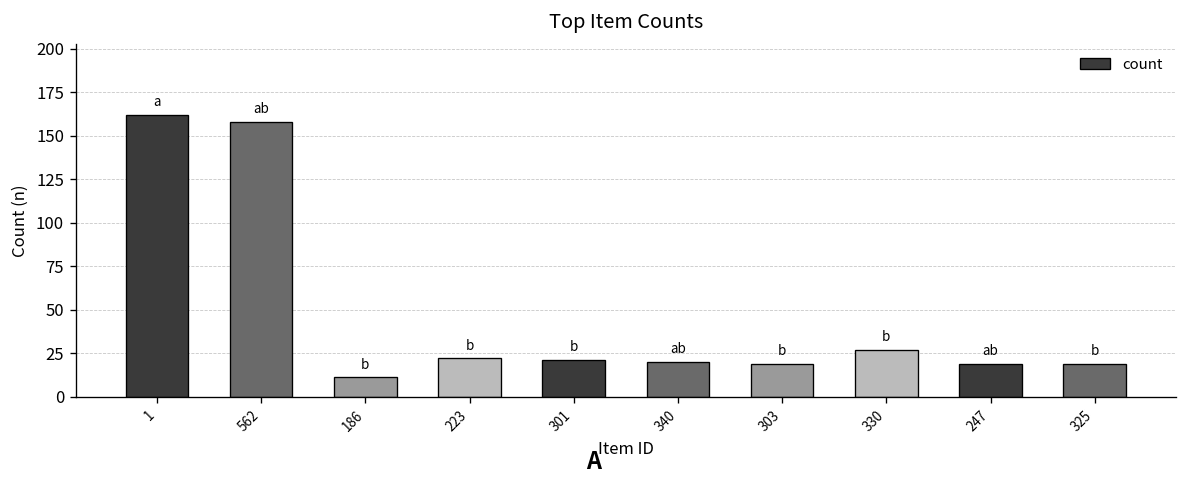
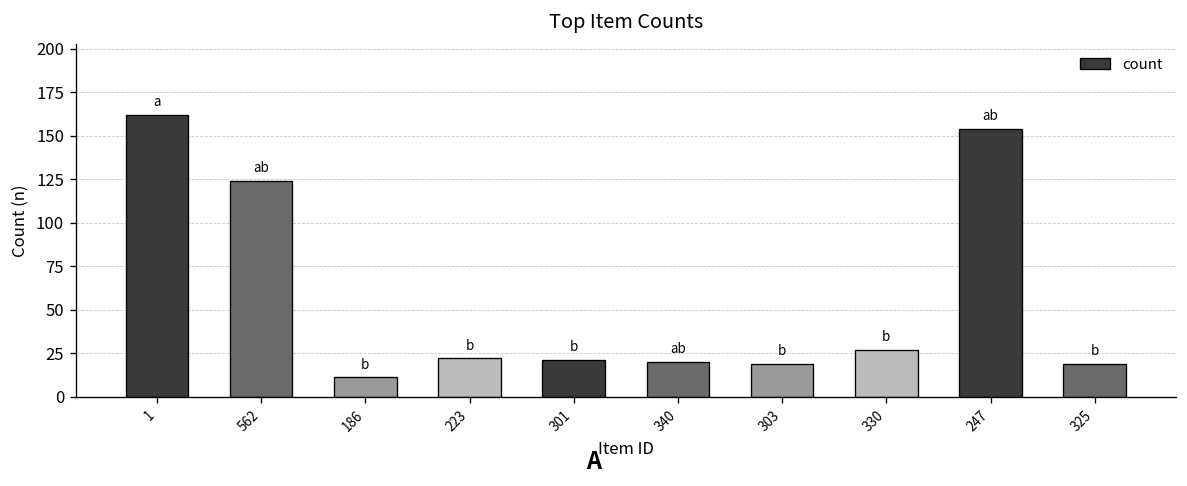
562: 158 -> 124
247: 19 -> 154
